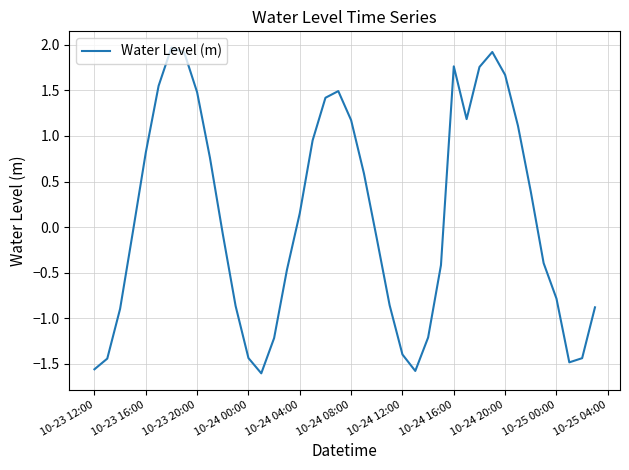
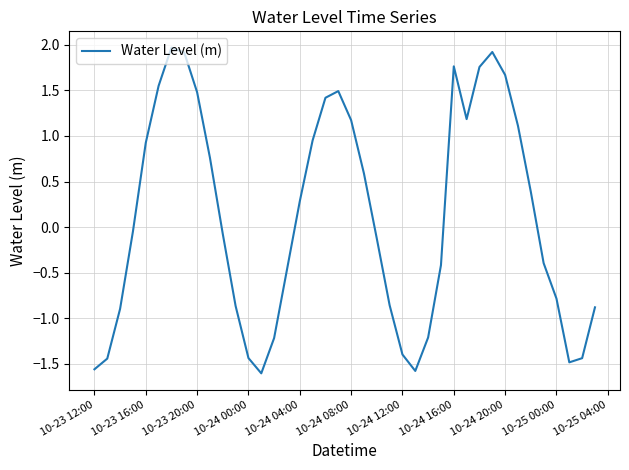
10-23 16:00: 0.8 -> 0.9
10-24 04:00: 0.2 -> 0.3
